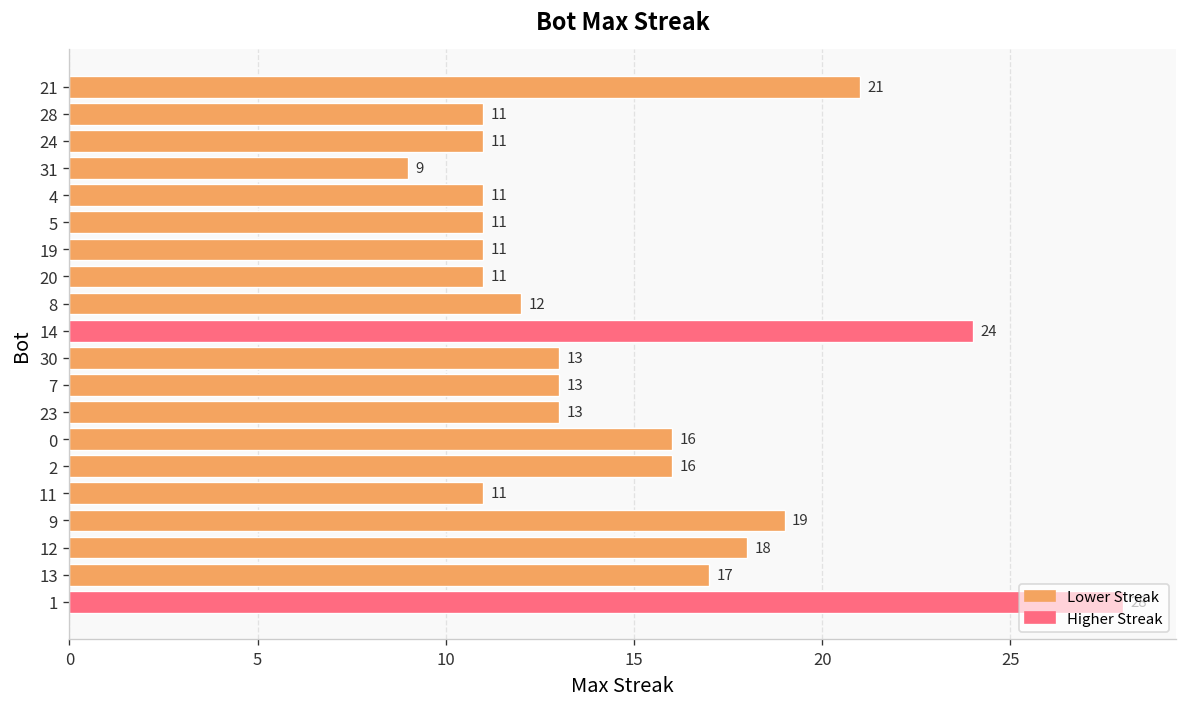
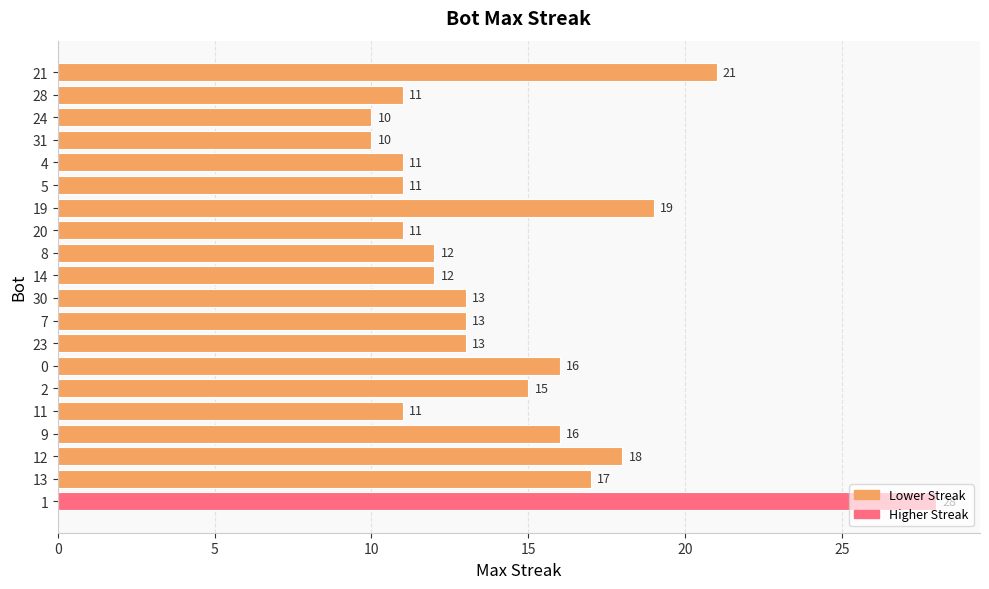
24: 11 -> 10
31: 9 -> 10
19: 11 -> 19
14: 24 -> 12
2: 16 -> 15
9: 19 -> 16
